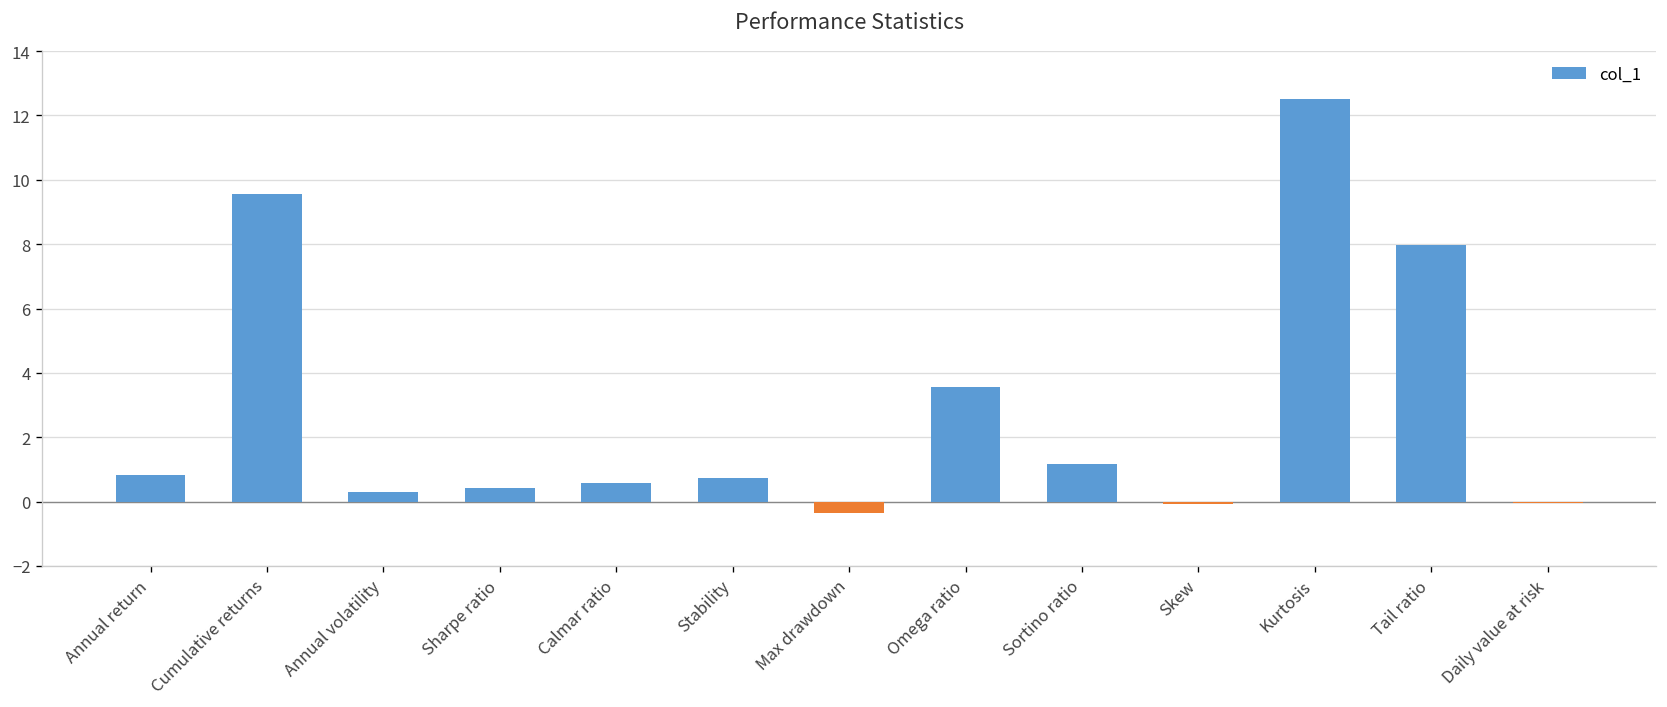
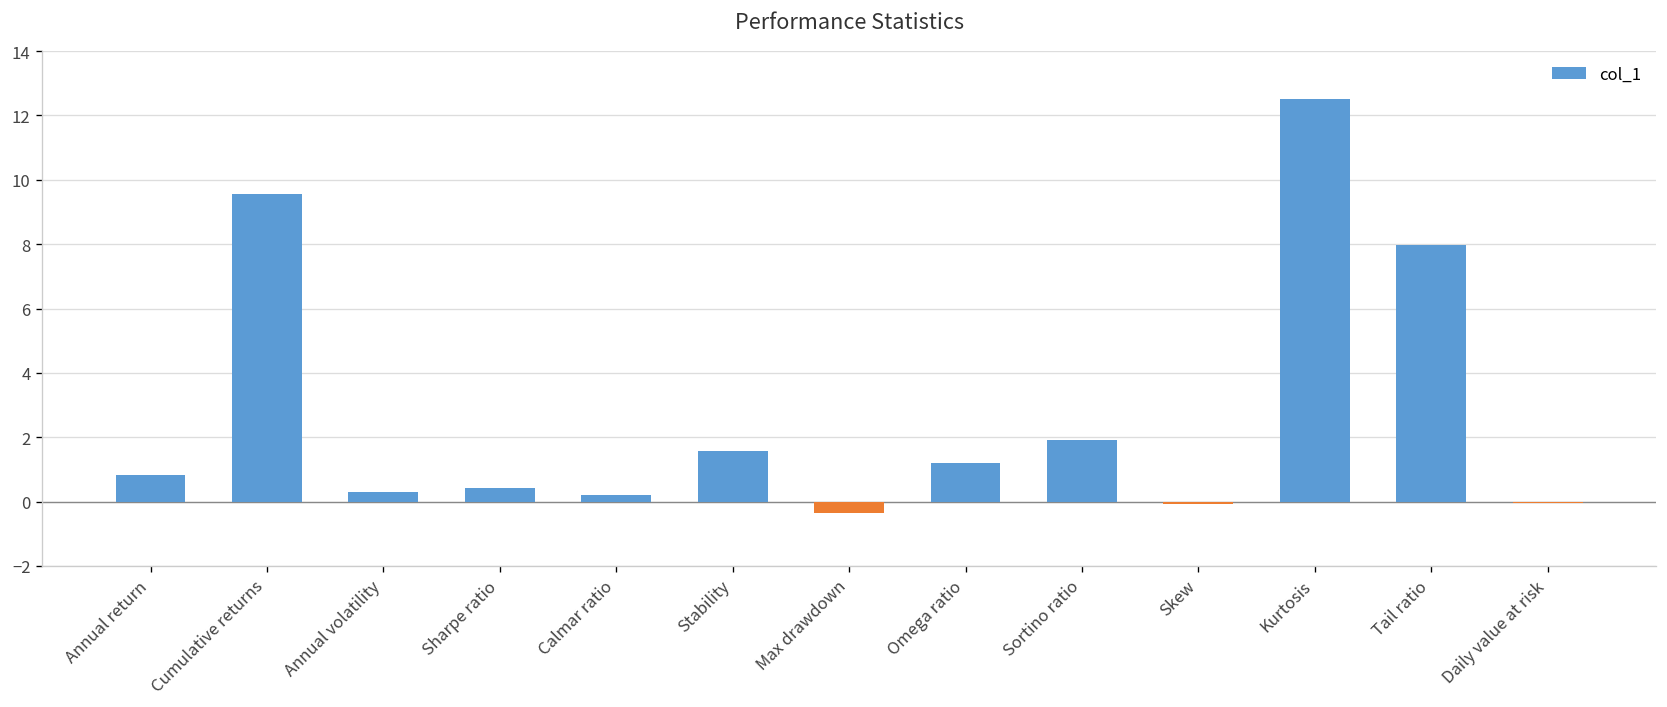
Calmar ratio: 0.6 -> 0.2
Stability: 0.7 -> 1.6
Omega ratio: 3.6 -> 1.2
Sortino ratio: 1.2 -> 1.9
